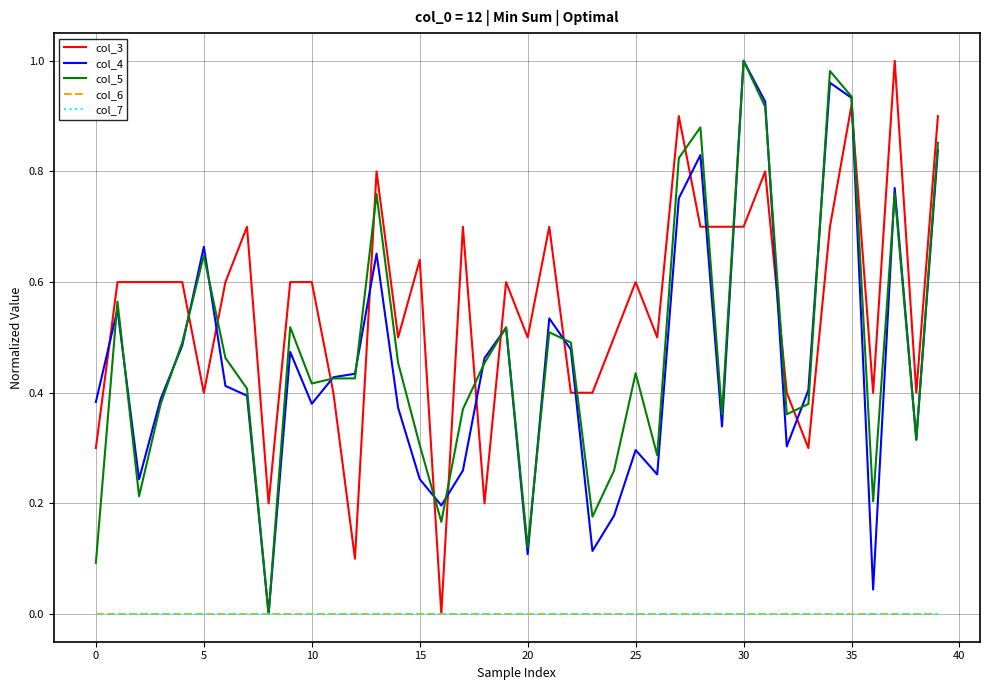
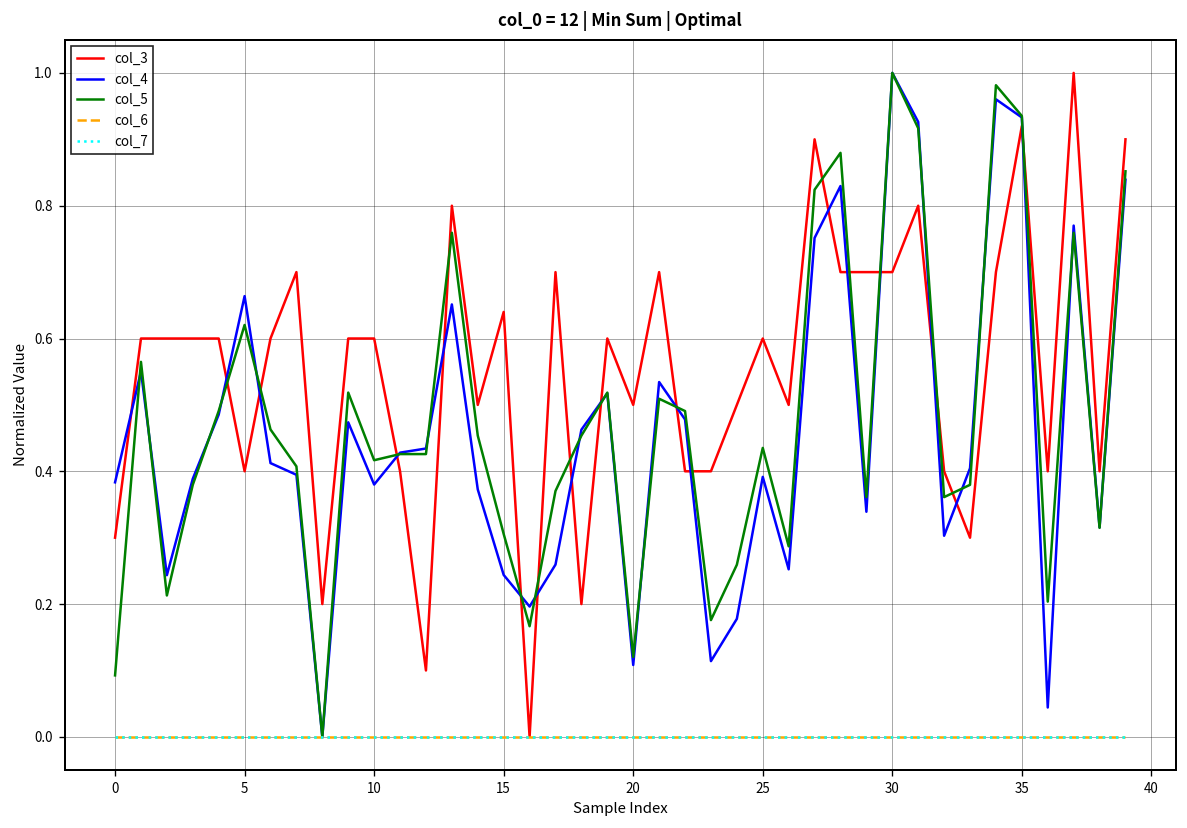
col_5, 5: 0.65 -> 0.62
col_4, 25: 0.30 -> 0.39
